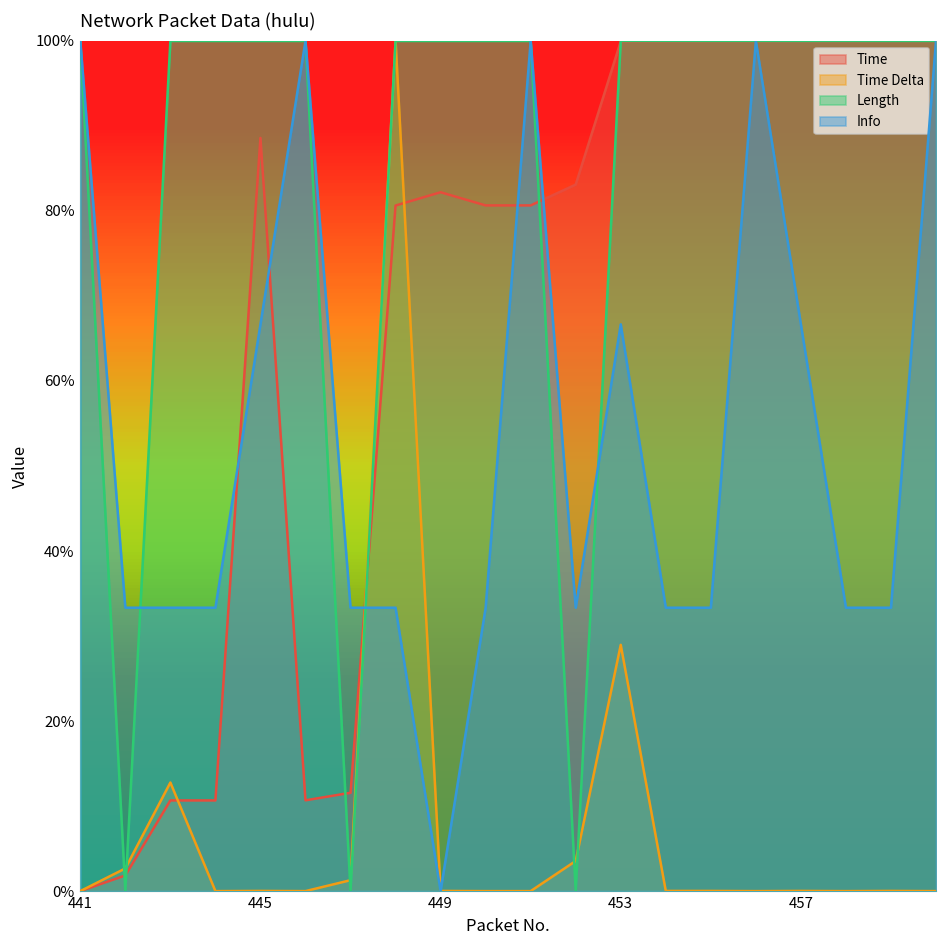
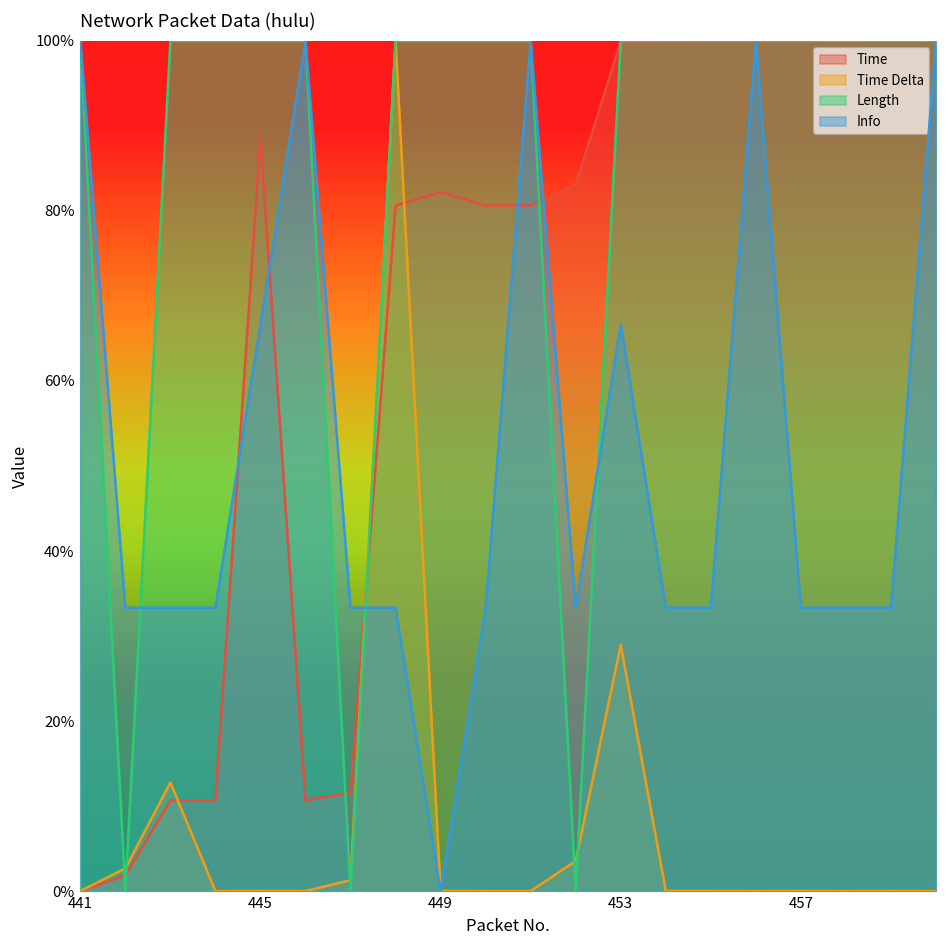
Info, 457: 67% -> 33%
